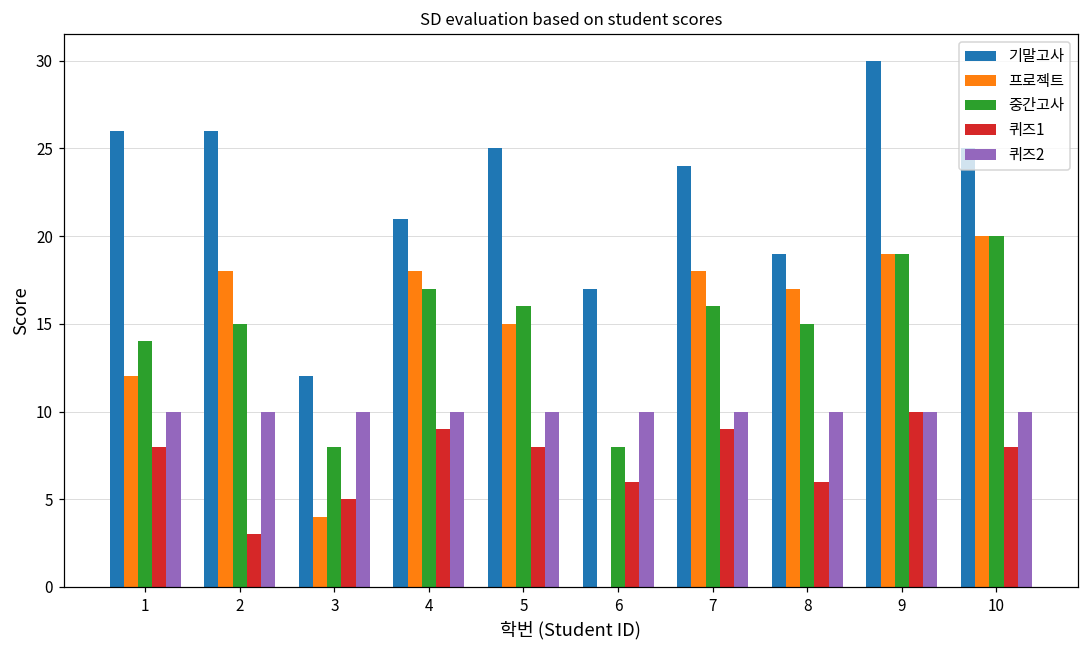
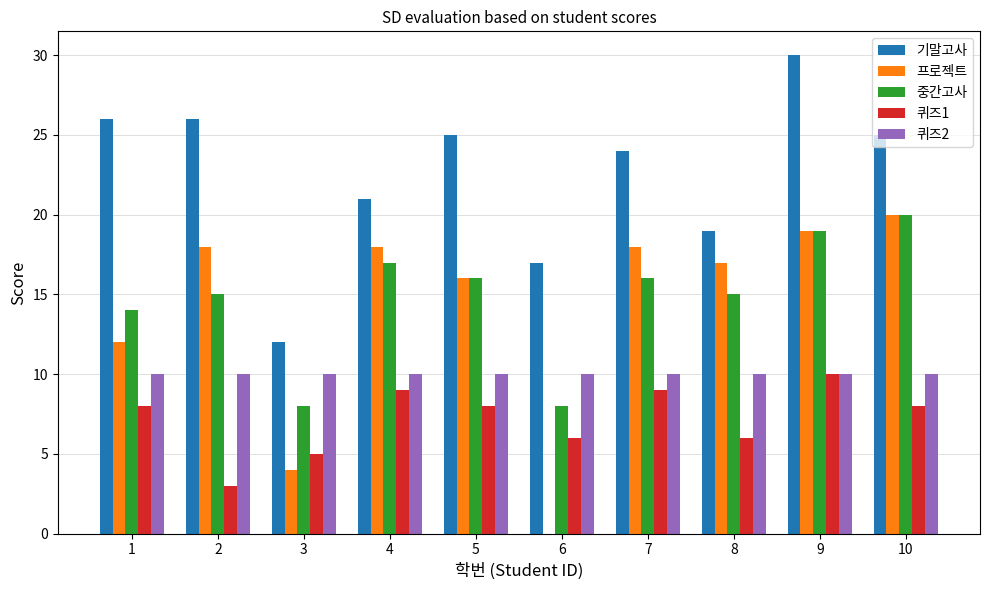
프로젝트, 5: 15 -> 16
